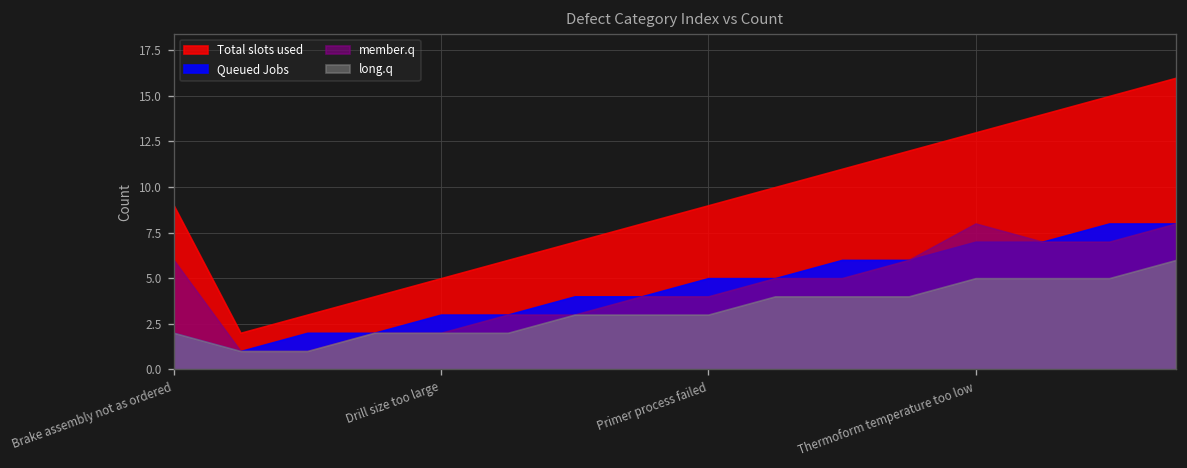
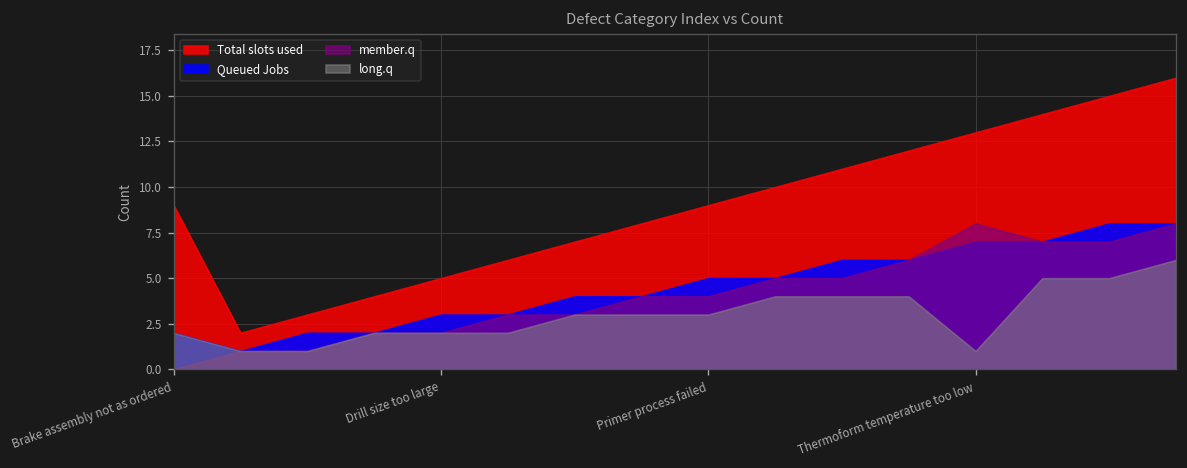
member.q, Brake assembly not as ordered: 6 -> 0
long.q, Thermoform temperature too low: 5 -> 1
